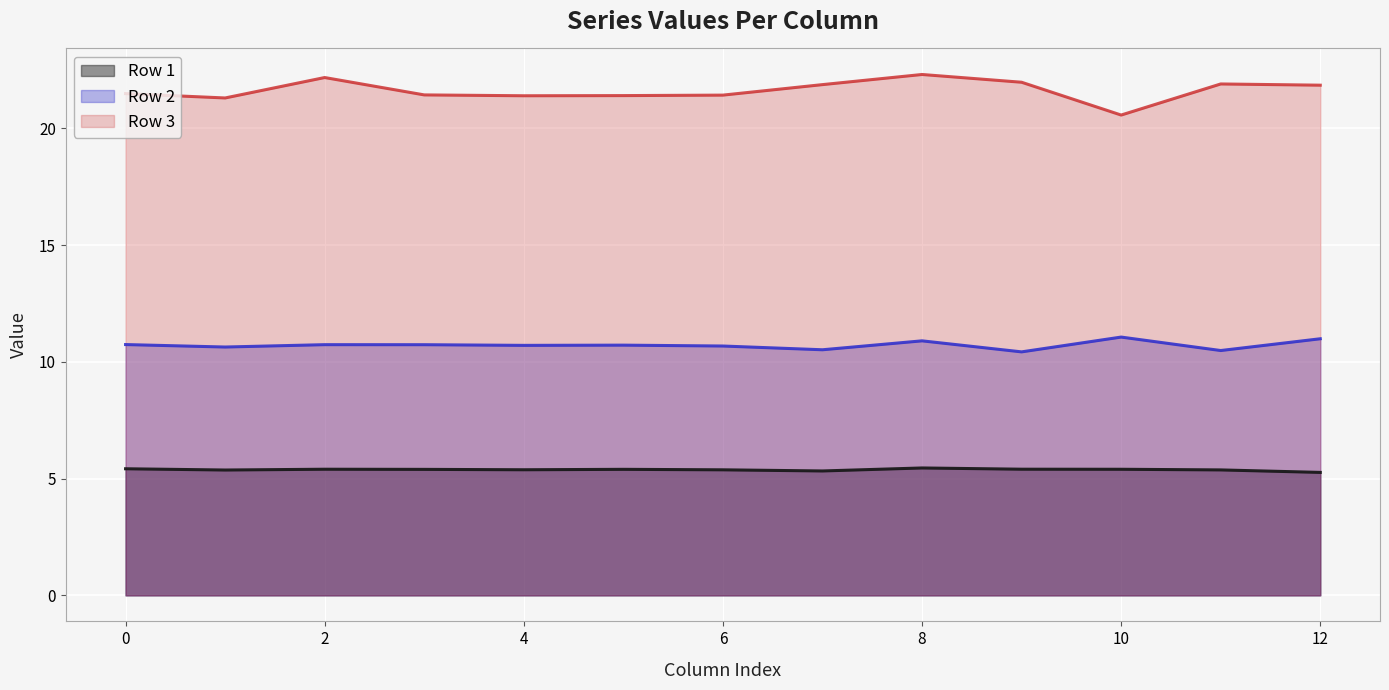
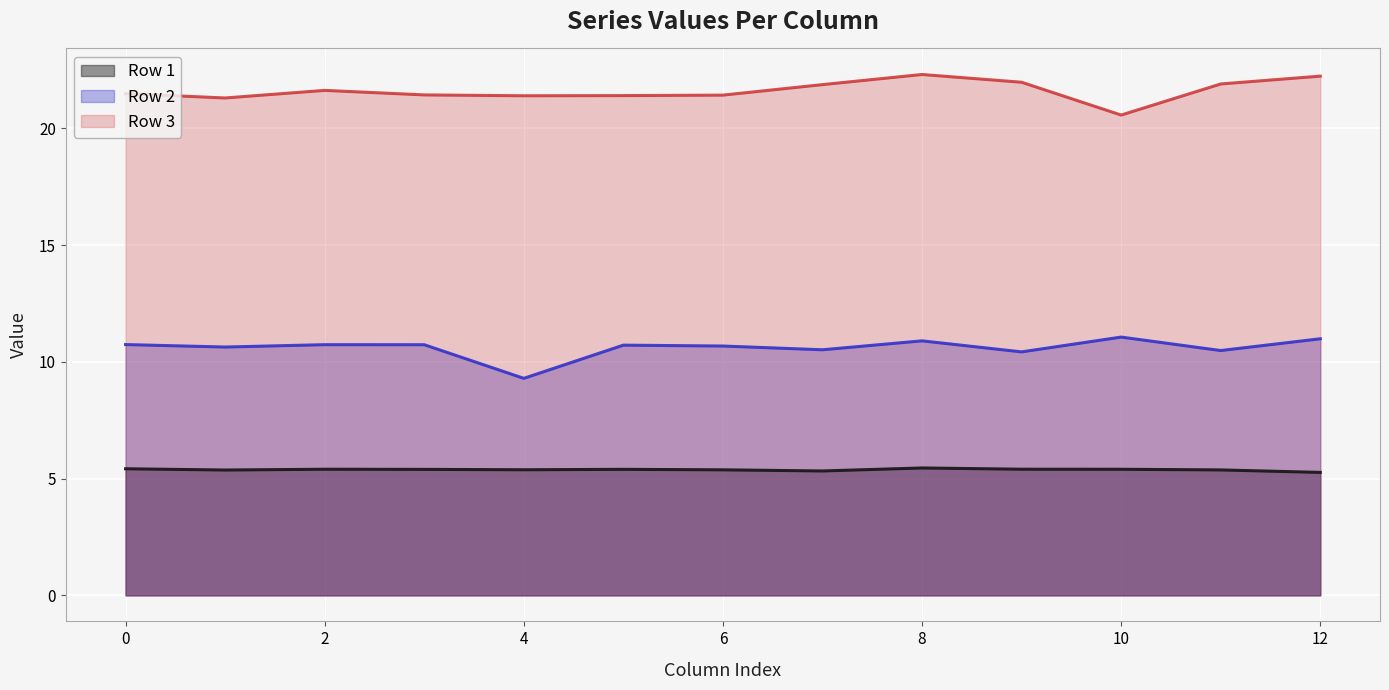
Row 3, 2: 22.2 -> 21.6
Row 2, 4: 10.7 -> 9.3
Row 3, 12: 21.8 -> 22.2
